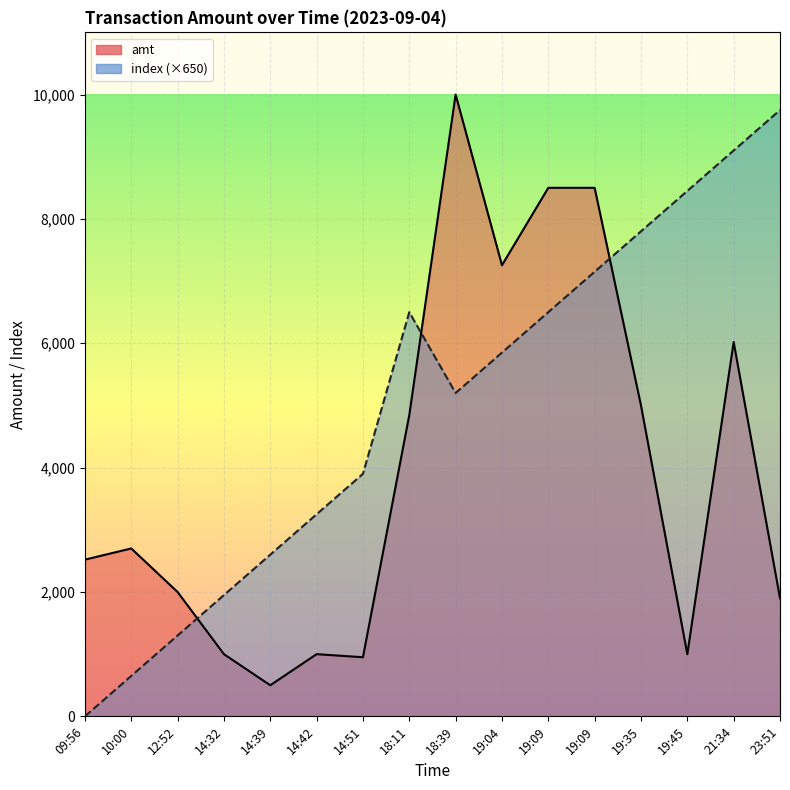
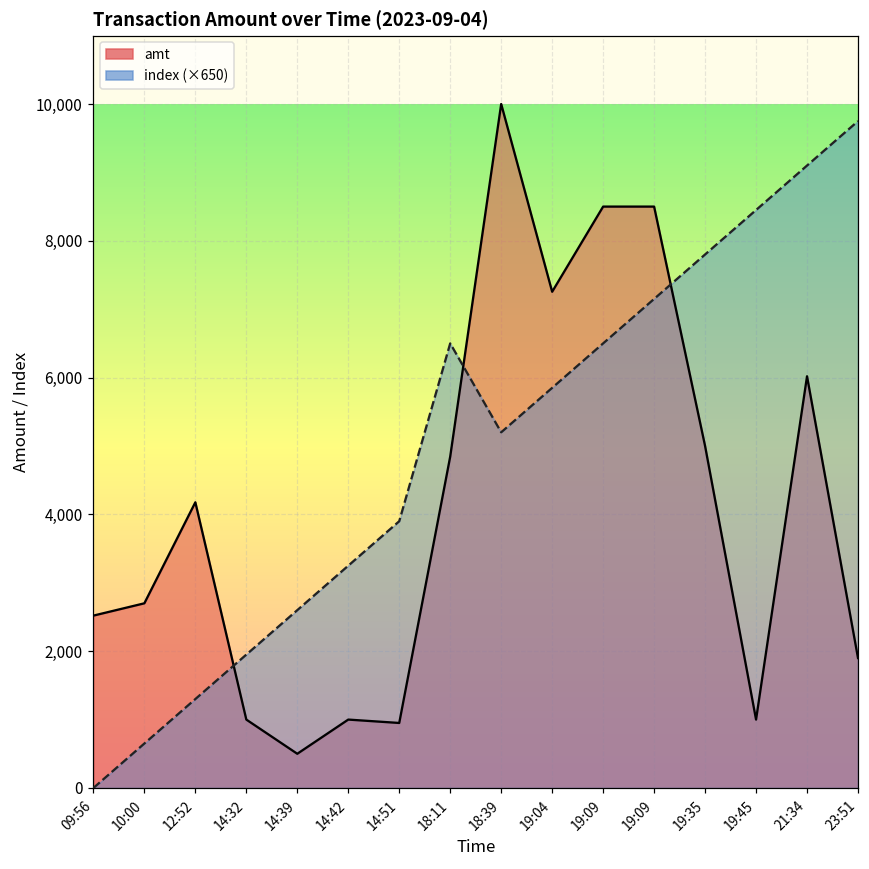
amt, 12:52: 2,000 -> 4,200
